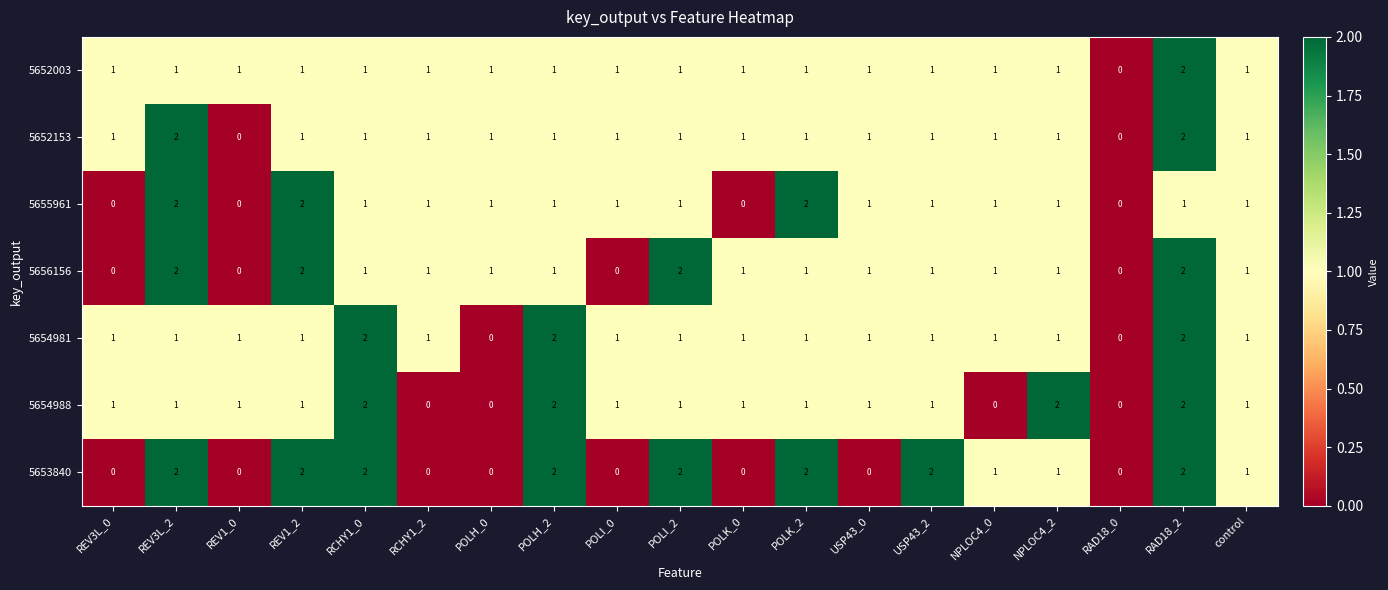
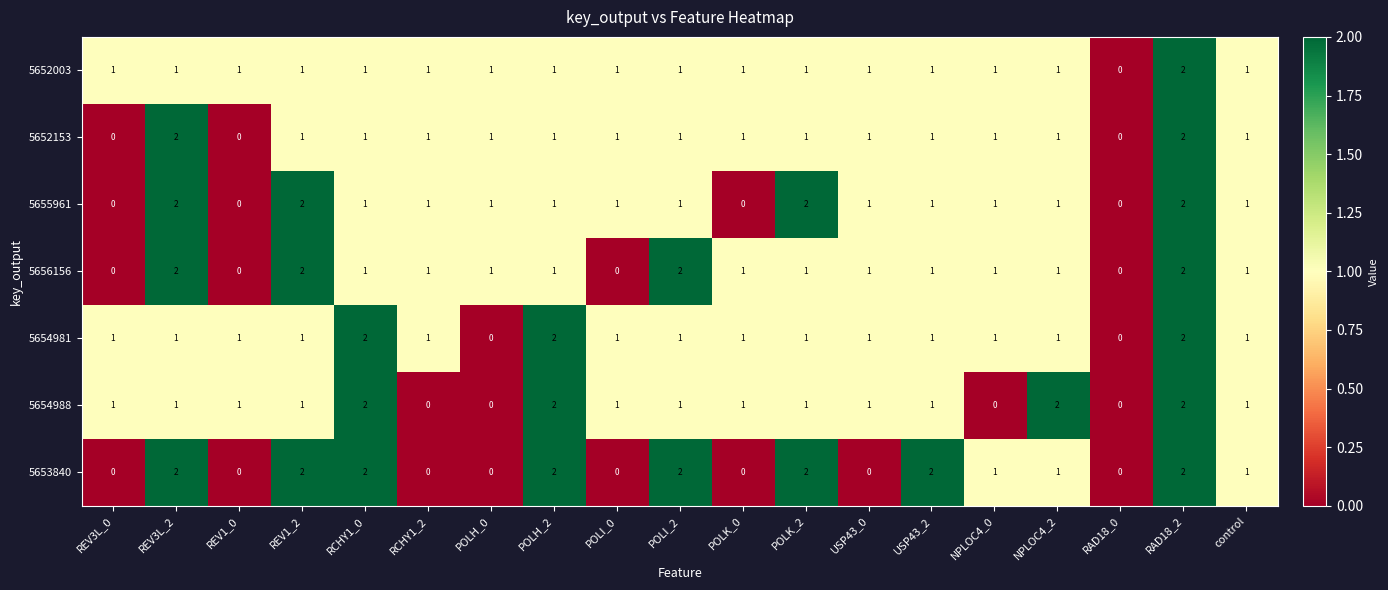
5652153, REV3L_0: 1 -> 0
5655961, RAD18_2: 1 -> 2
